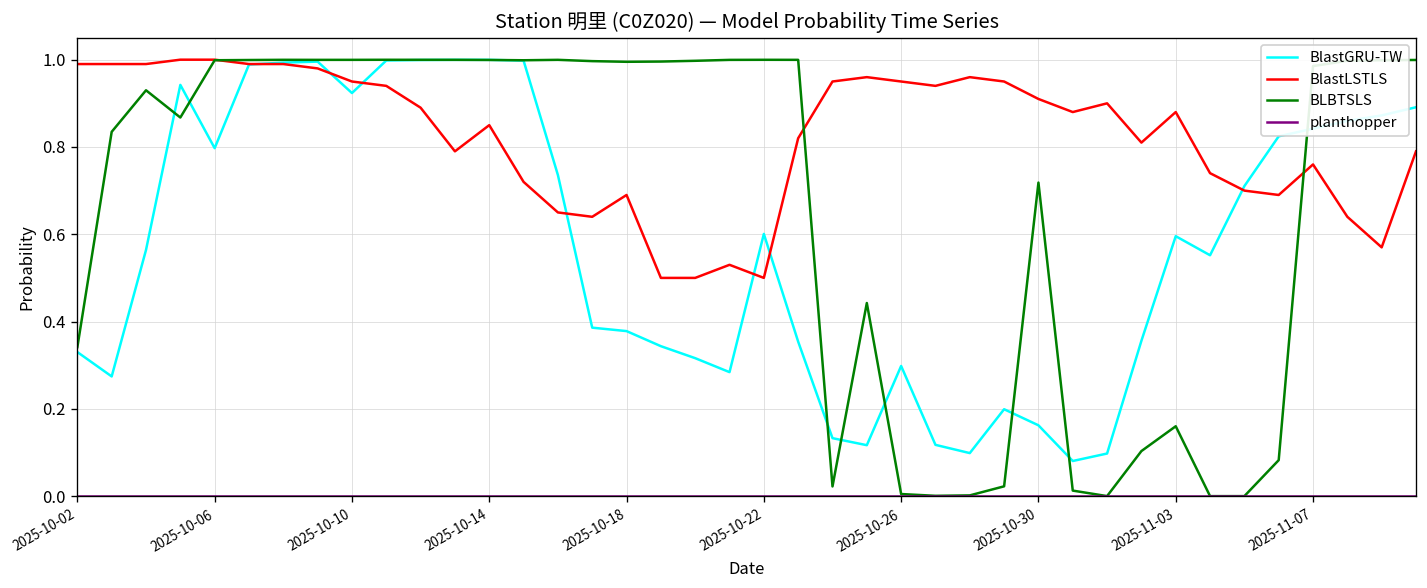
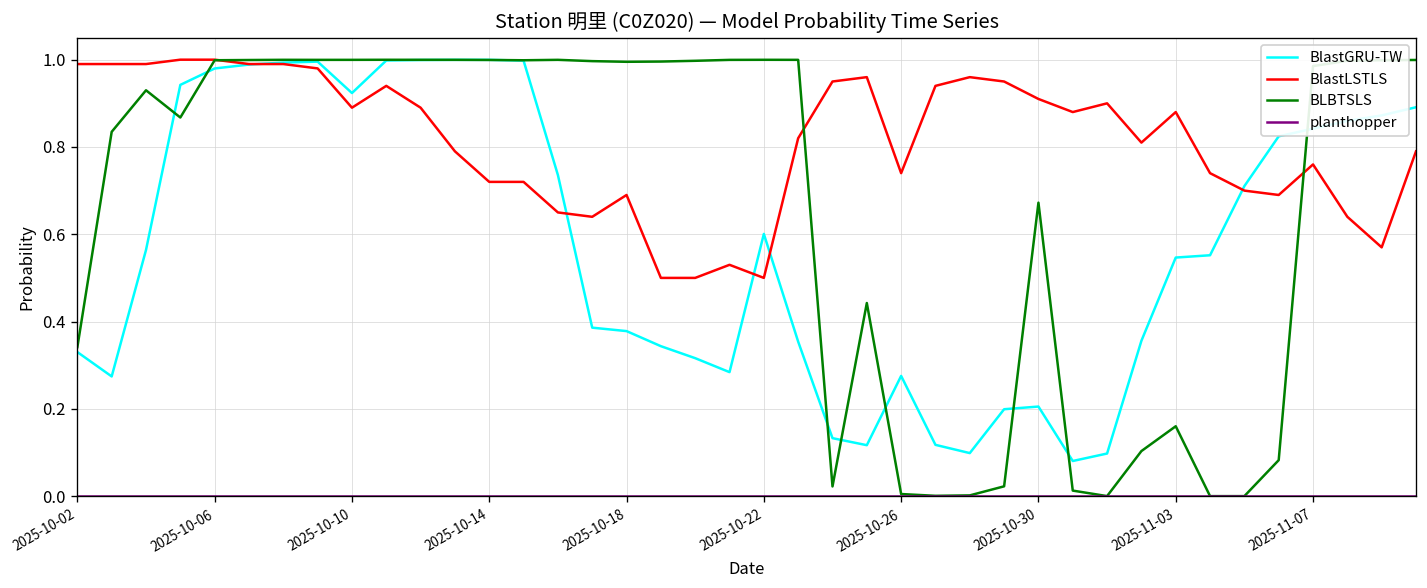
BlastGRU-TW, 2025-10-06: 0.80 -> 0.98
BlastLSTLS, 2025-10-10: 0.95 -> 0.89
BlastLSTLS, 2025-10-14: 0.85 -> 0.72
BlastGRU-TW, 2025-10-26: 0.30 -> 0.28
BlastLSTLS, 2025-10-26: 0.95 -> 0.74
BlastGRU-TW, 2025-10-30: 0.16 -> 0.21
BLBTSLS, 2025-10-30: 0.72 -> 0.67
BlastGRU-TW, 2025-11-03: 0.60 -> 0.55
